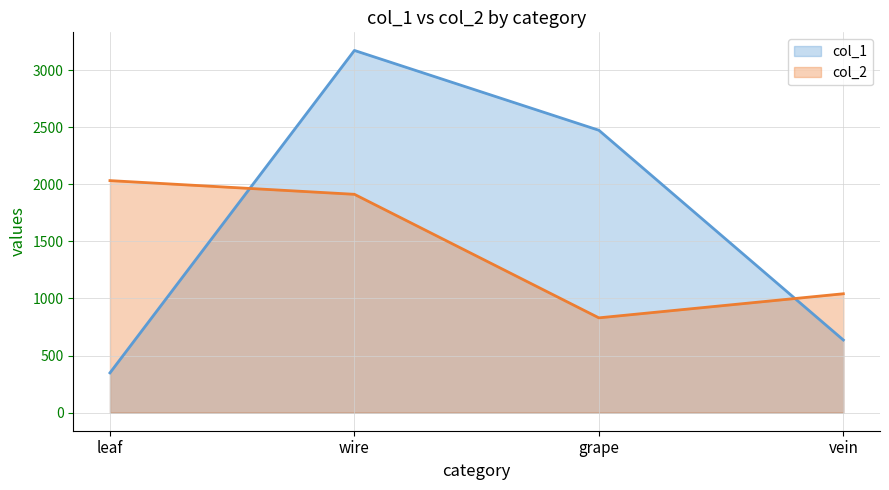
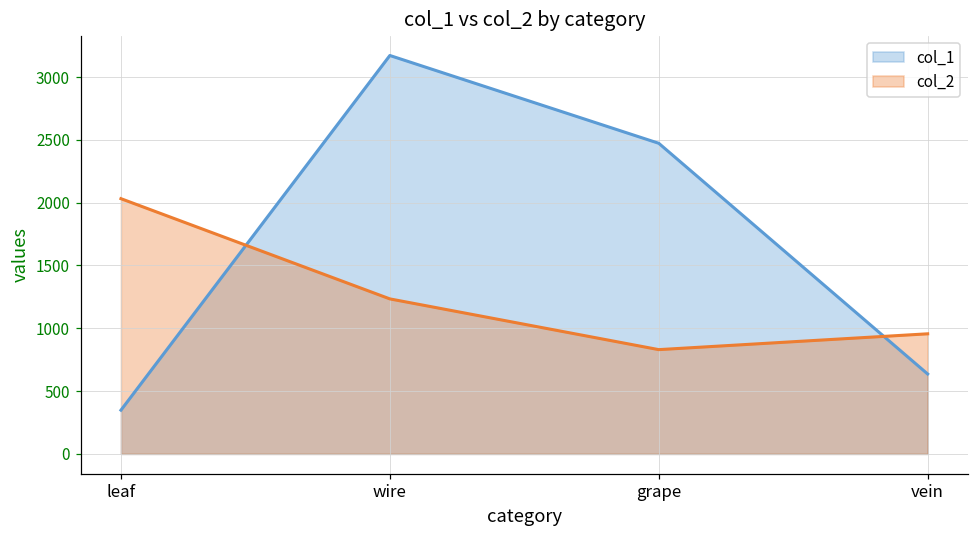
col_2, wire: 1910 -> 1230
col_2, vein: 1040 -> 960
